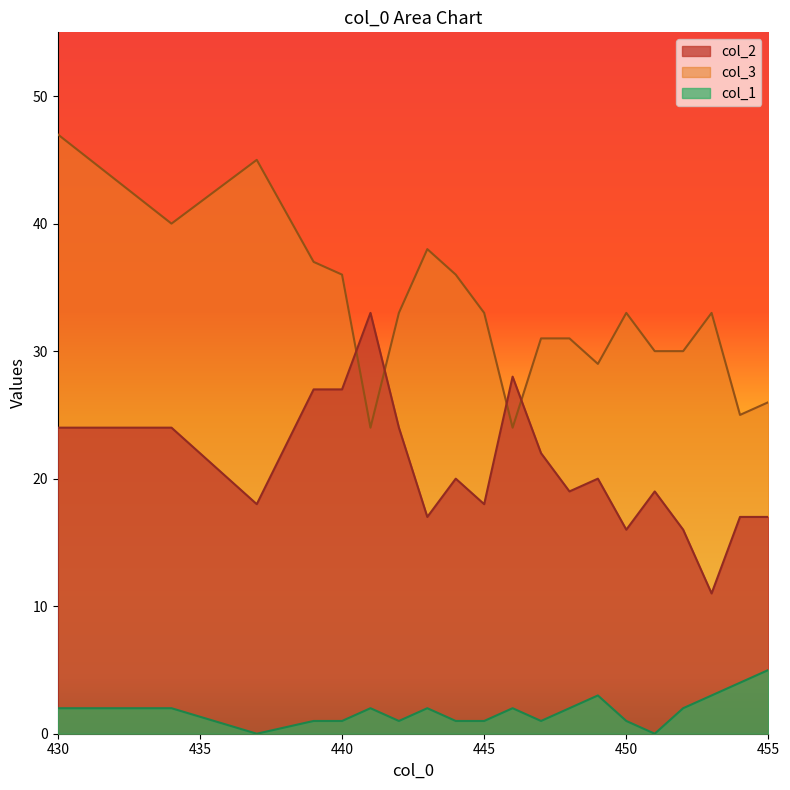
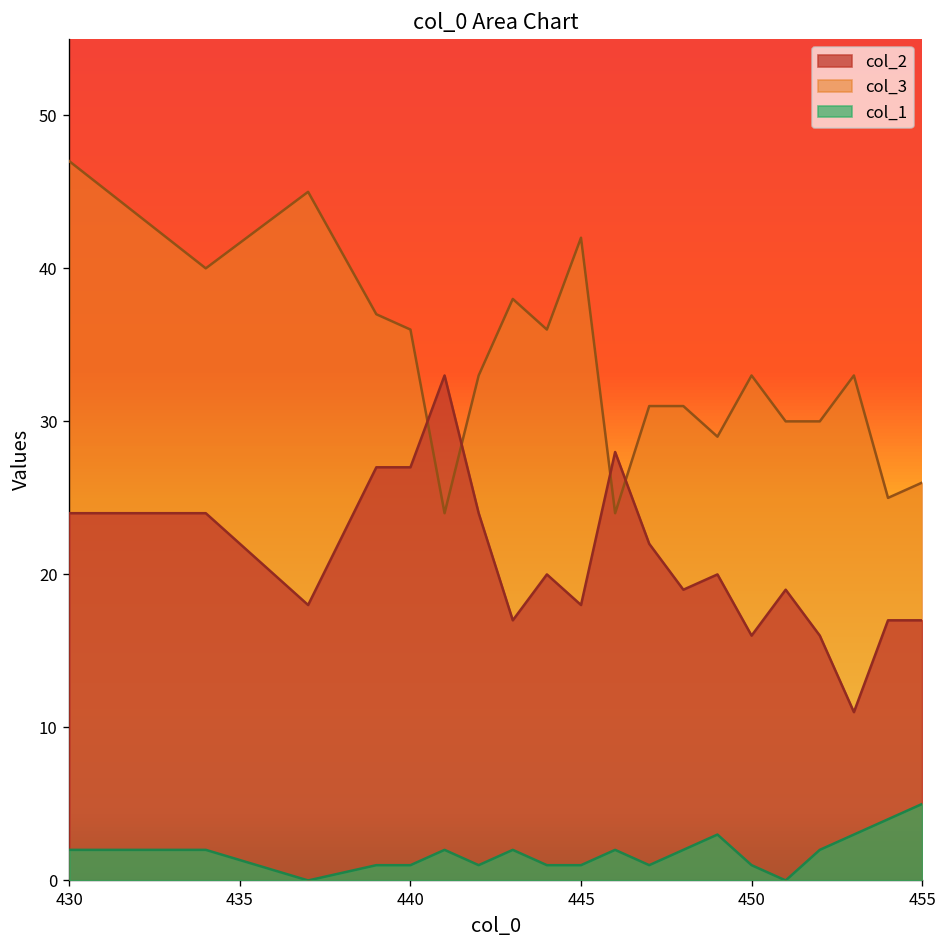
col_3, 445: 33 -> 42
